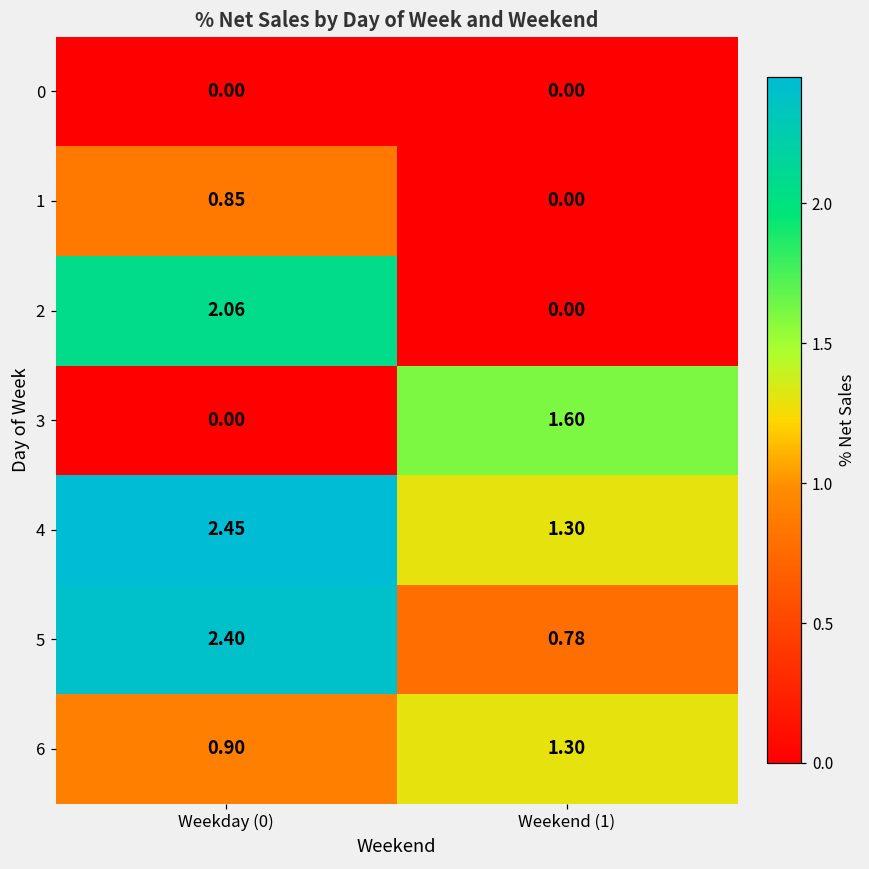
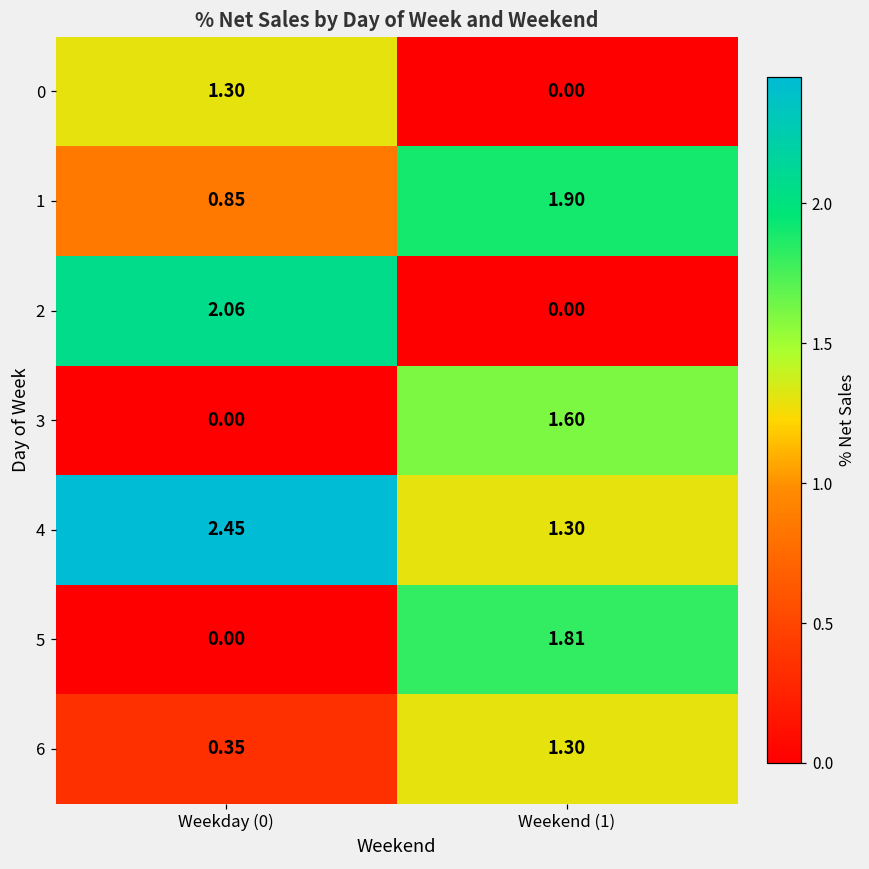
0, Weekday (0): 0.00 -> 1.30
1, Weekend (1): 0.00 -> 1.90
5, Weekday (0): 2.40 -> 0.00
5, Weekend (1): 0.78 -> 1.81
6, Weekday (0): 0.90 -> 0.35
